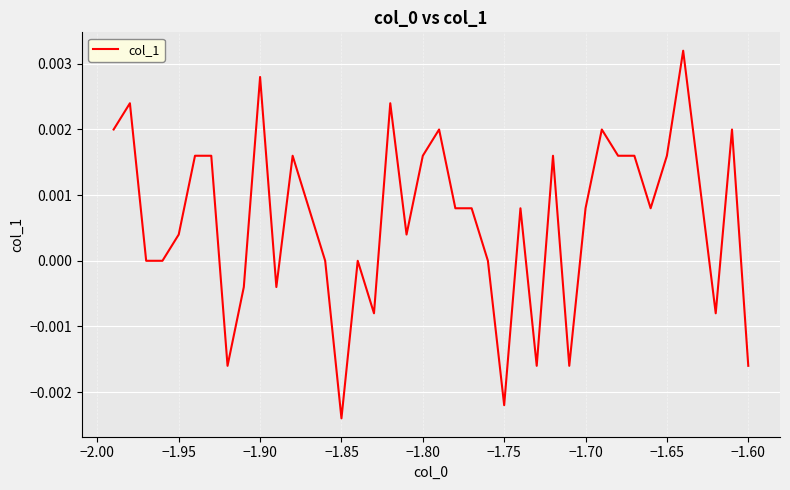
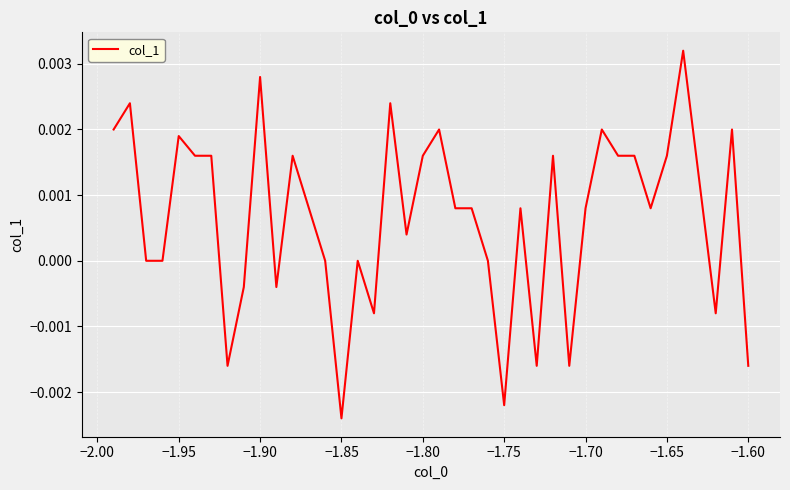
−1.95: 0.0004 -> 0.0019
